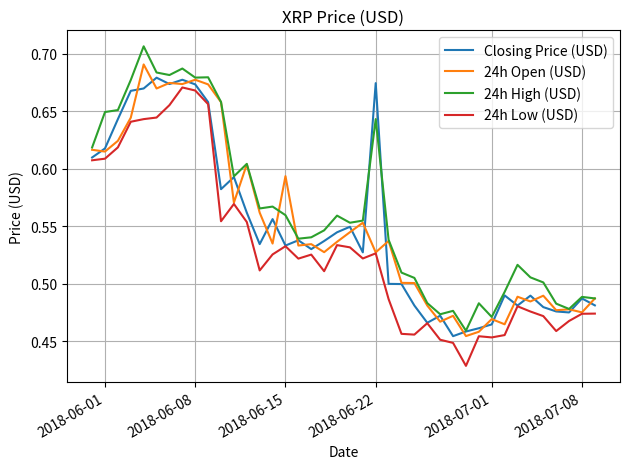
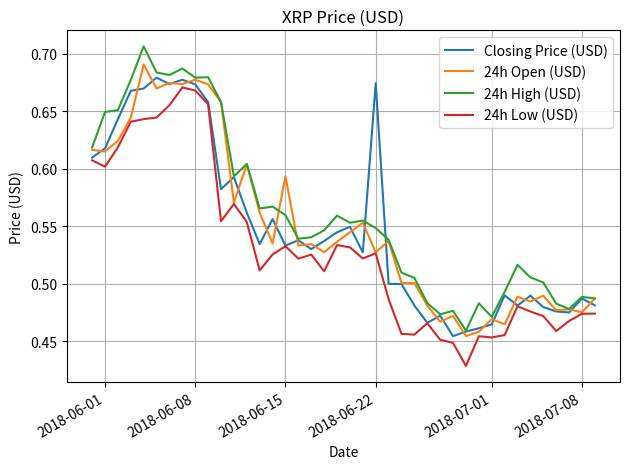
24h Low (USD), 2018-06-01: 0.609 -> 0.602
24h High (USD), 2018-06-22: 0.643 -> 0.548
